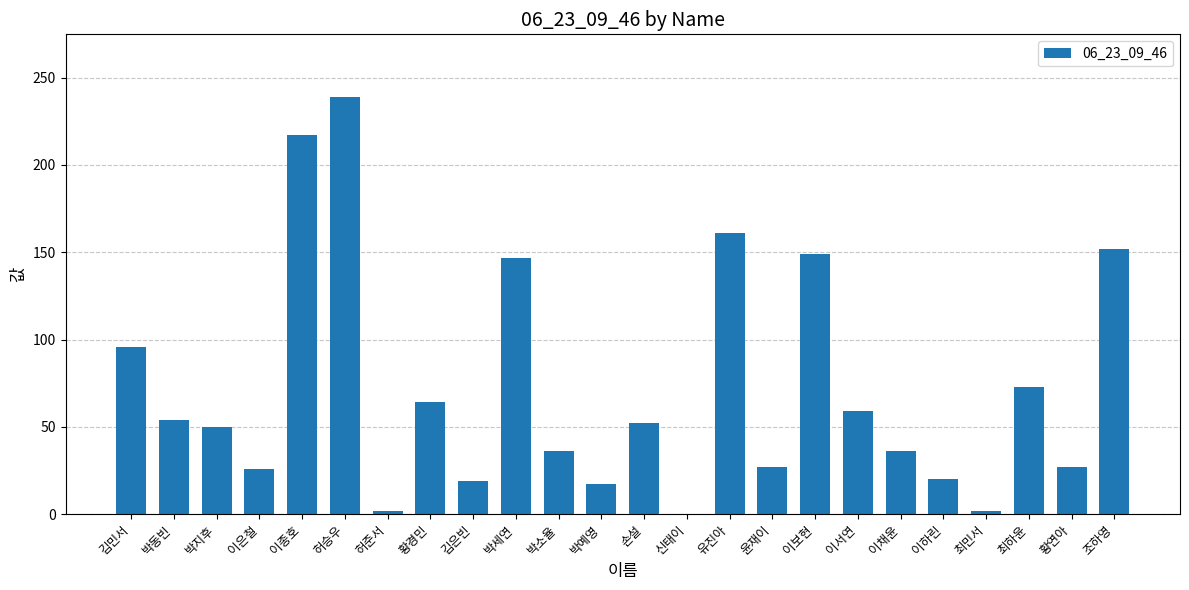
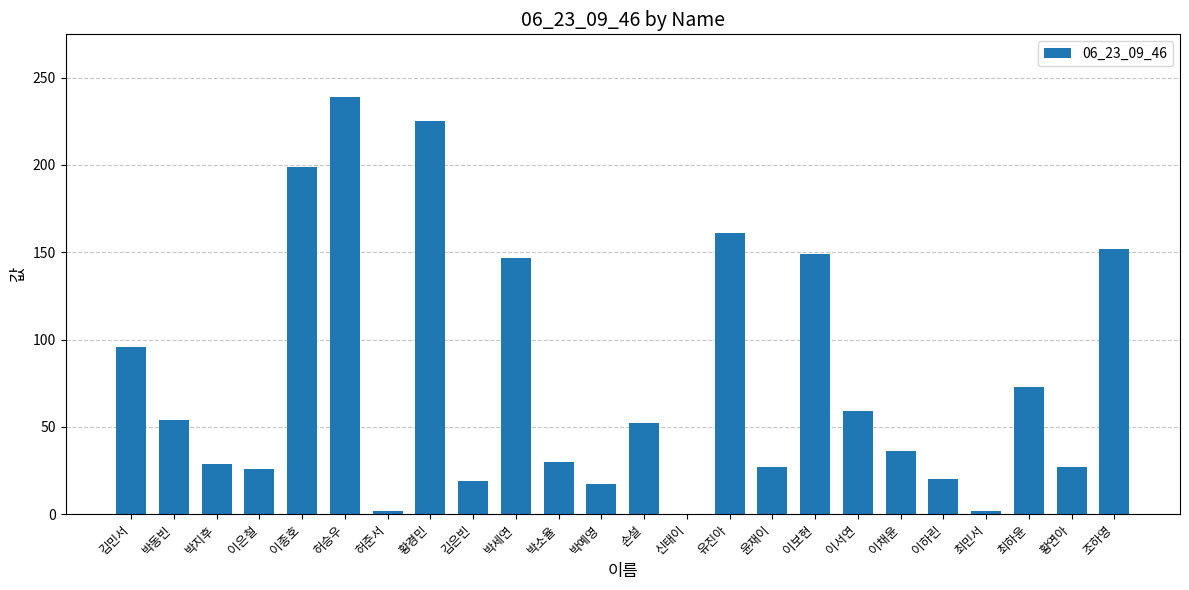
박지후: 50 -> 29
이종호: 217 -> 199
황경민: 64 -> 225
박소율: 36 -> 30
